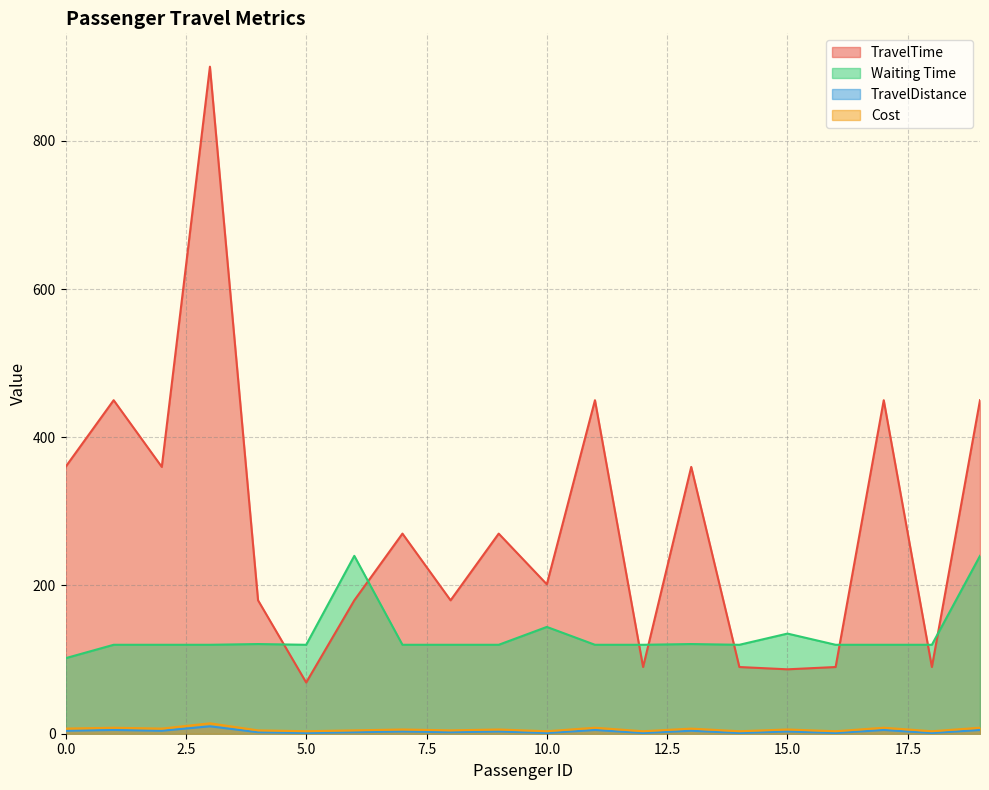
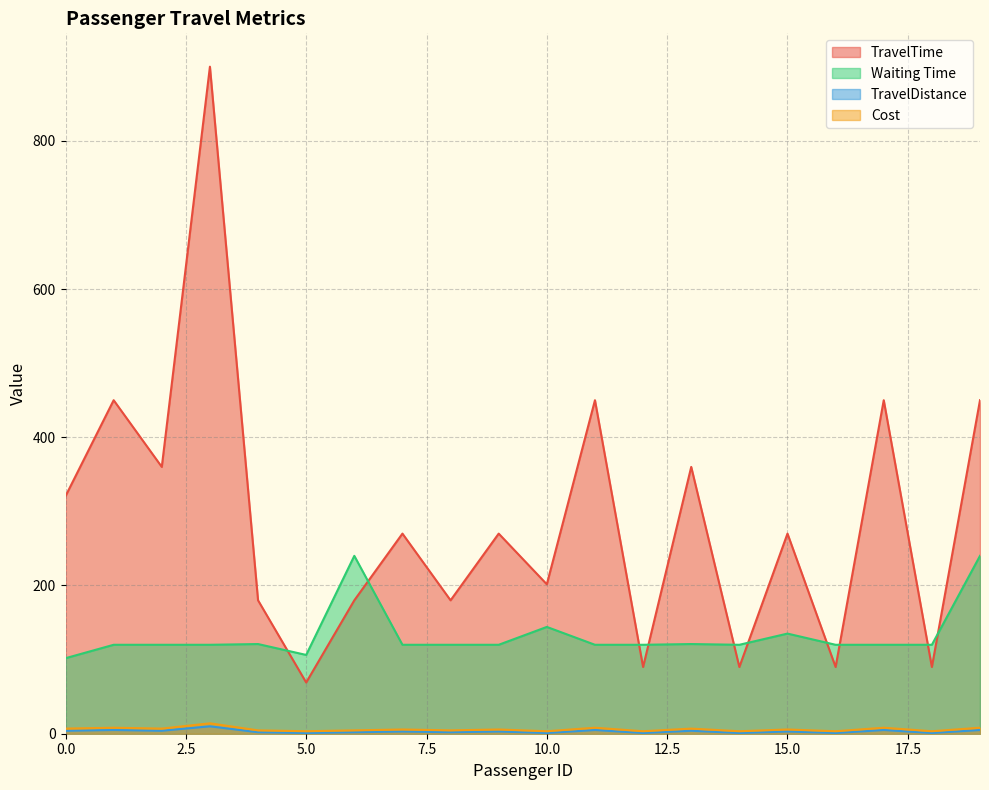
TravelTime, 0.0: 360 -> 320
Waiting Time, 5.0: 120 -> 110
TravelTime, 15.0: 90 -> 270
